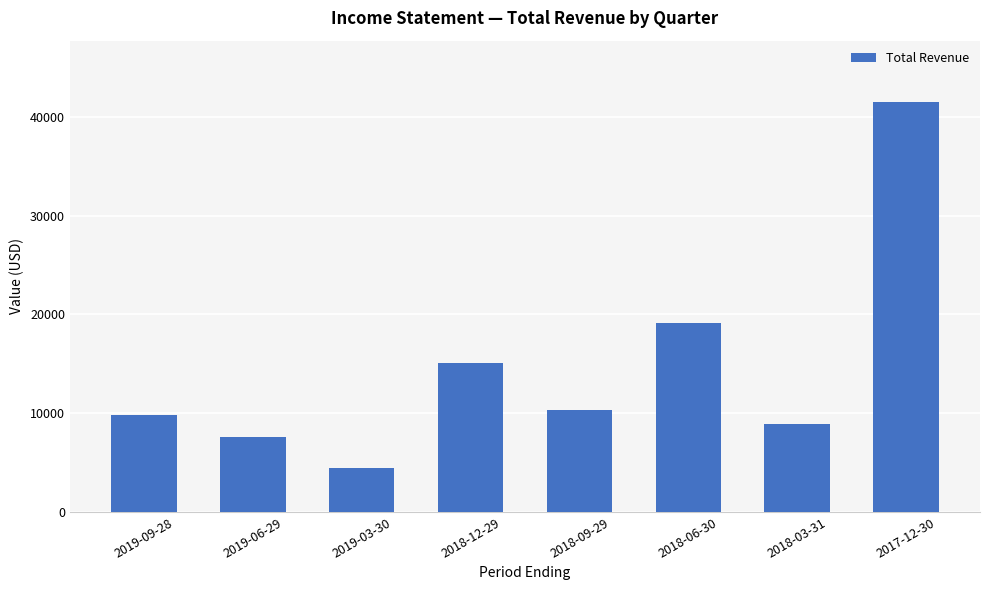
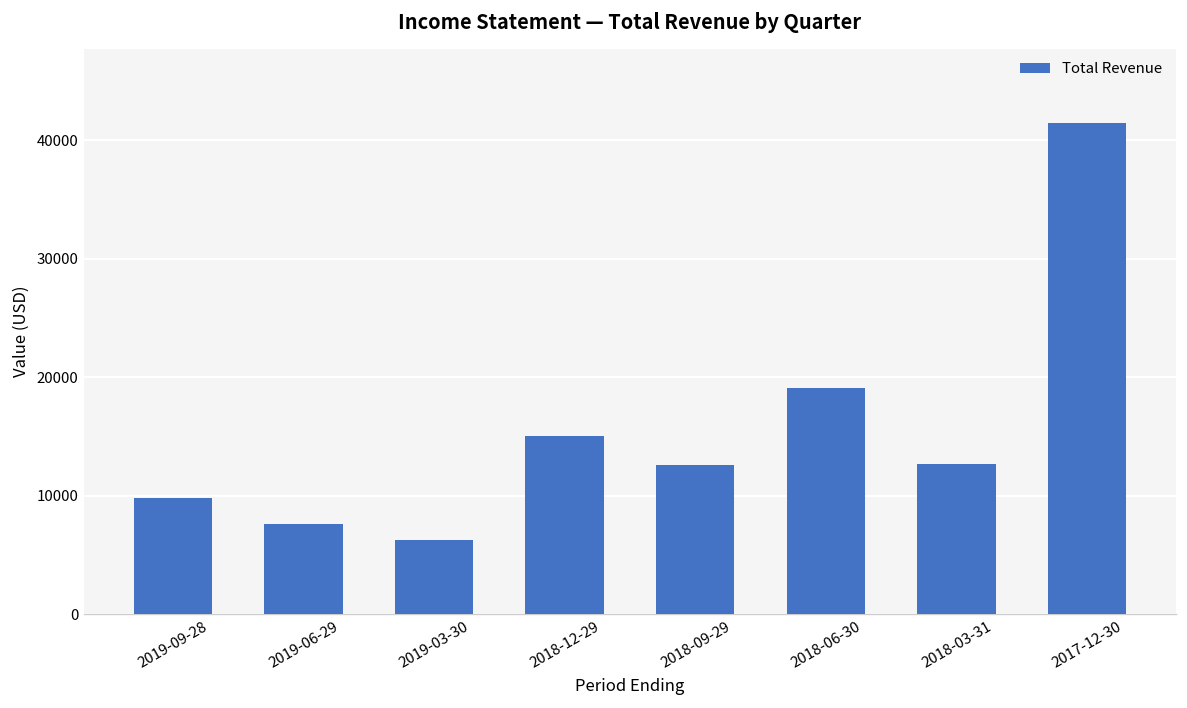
2019-03-30: 4000 -> 6000
2018-09-29: 10000 -> 13000
2018-03-31: 9000 -> 13000
